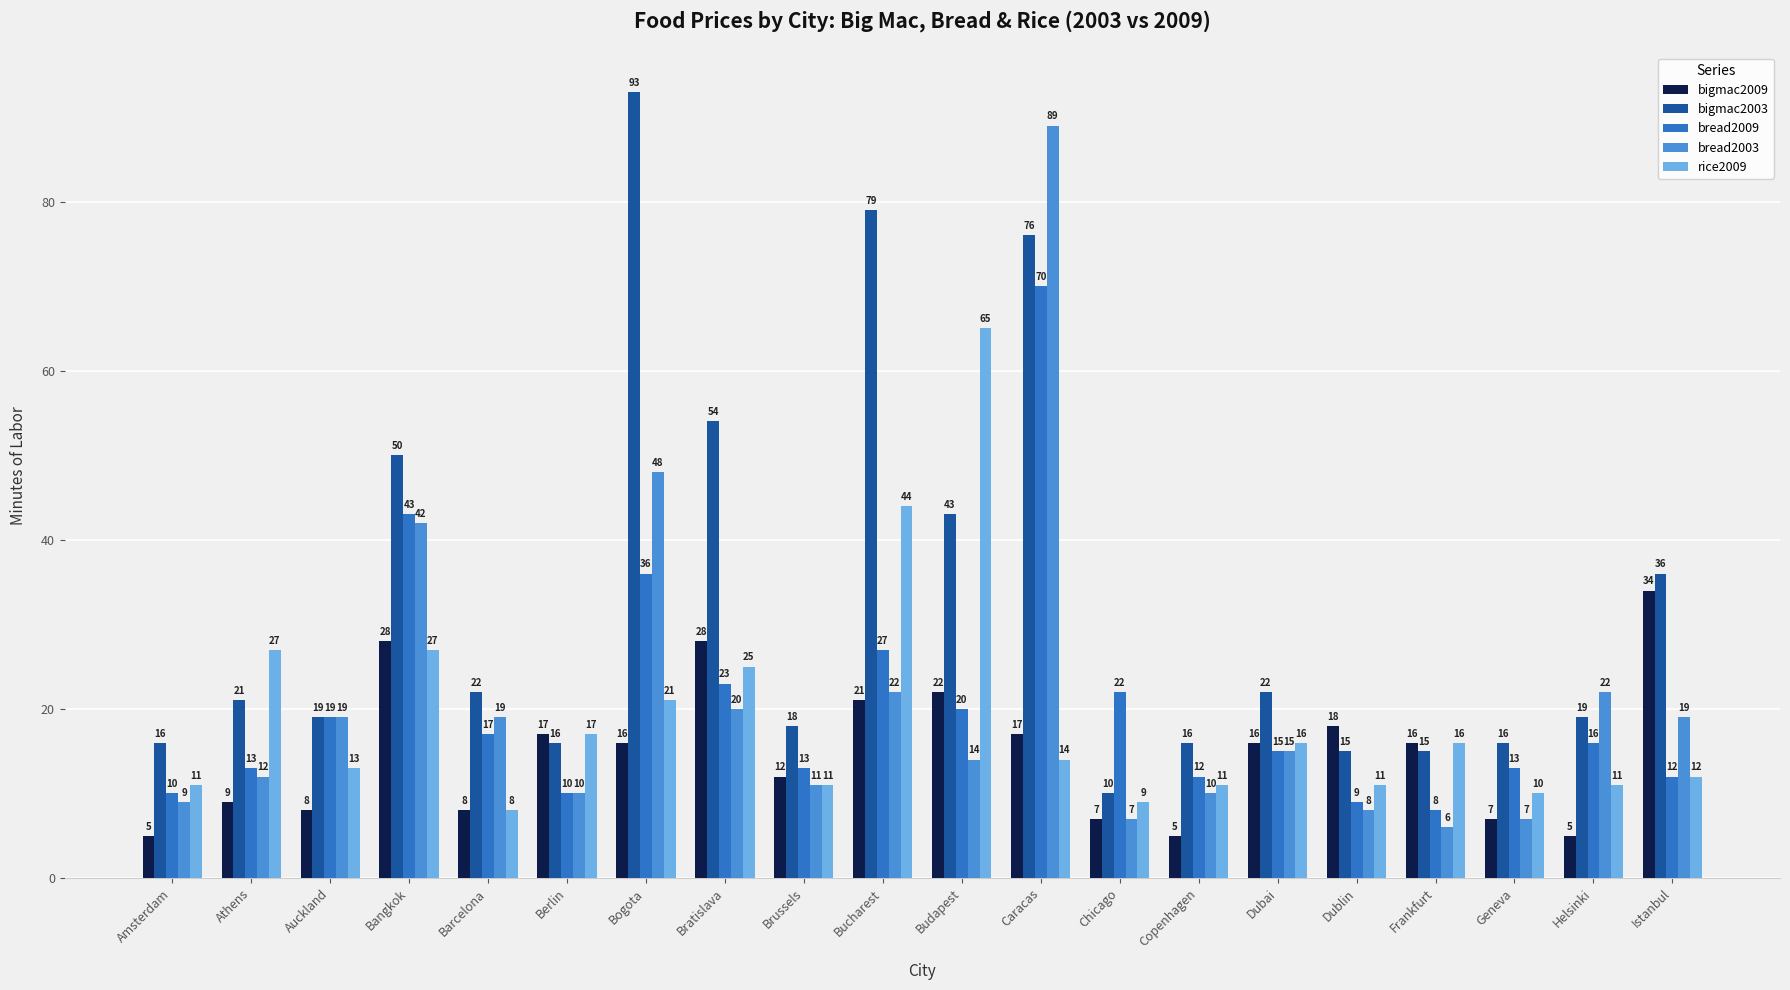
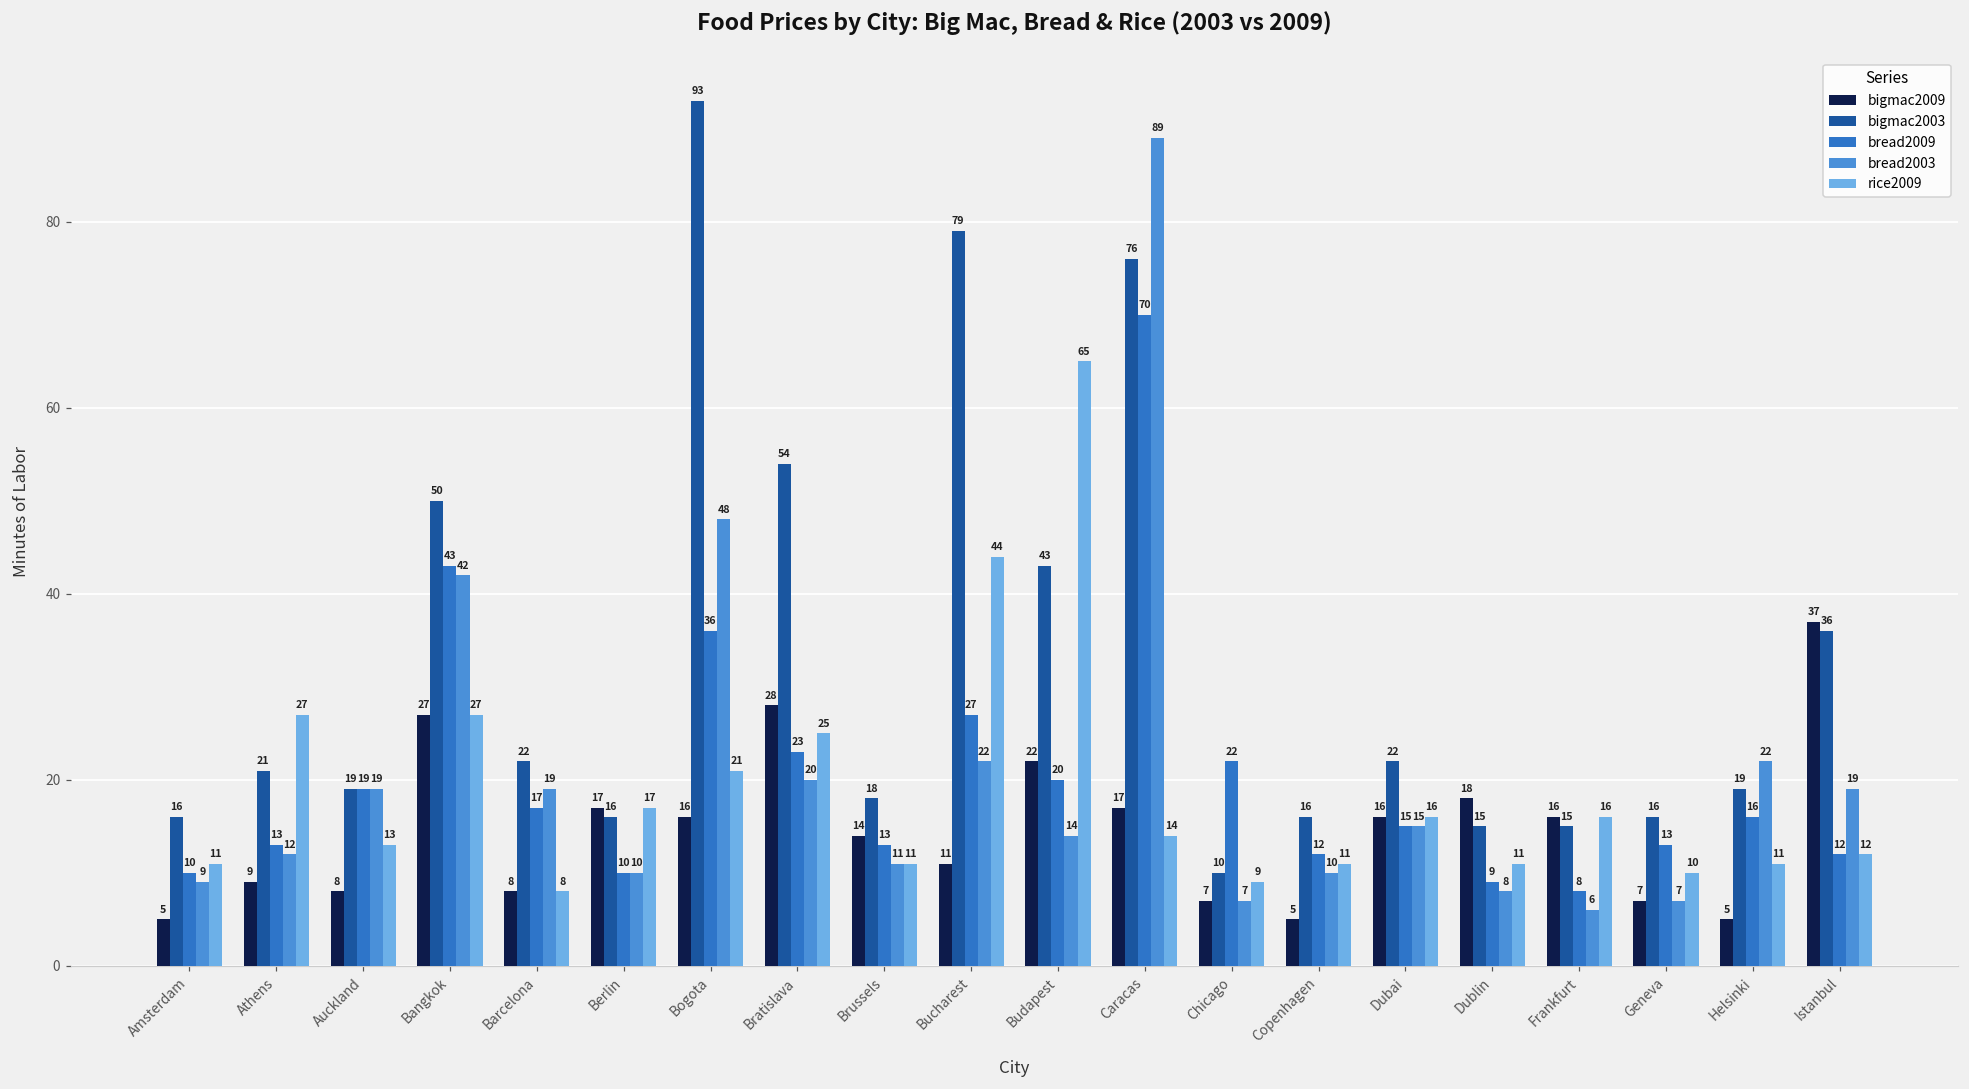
bigmac2009, Bangkok: 28 -> 27
bigmac2009, Brussels: 12 -> 14
bigmac2009, Bucharest: 21 -> 11
bigmac2009, Istanbul: 34 -> 37
